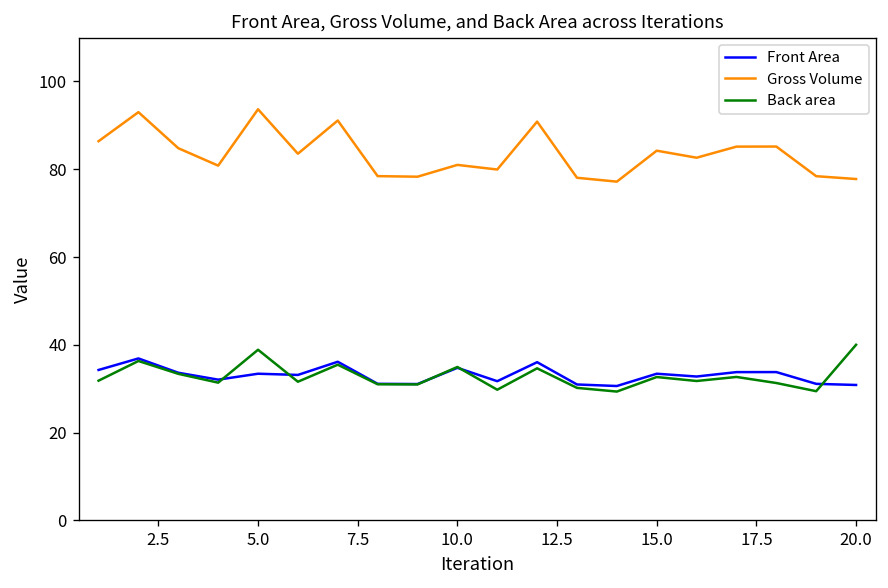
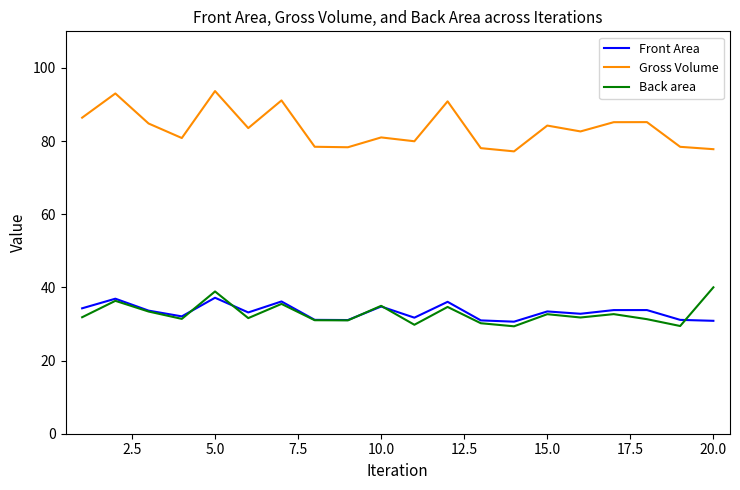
Front Area, 5.0: 33 -> 37
